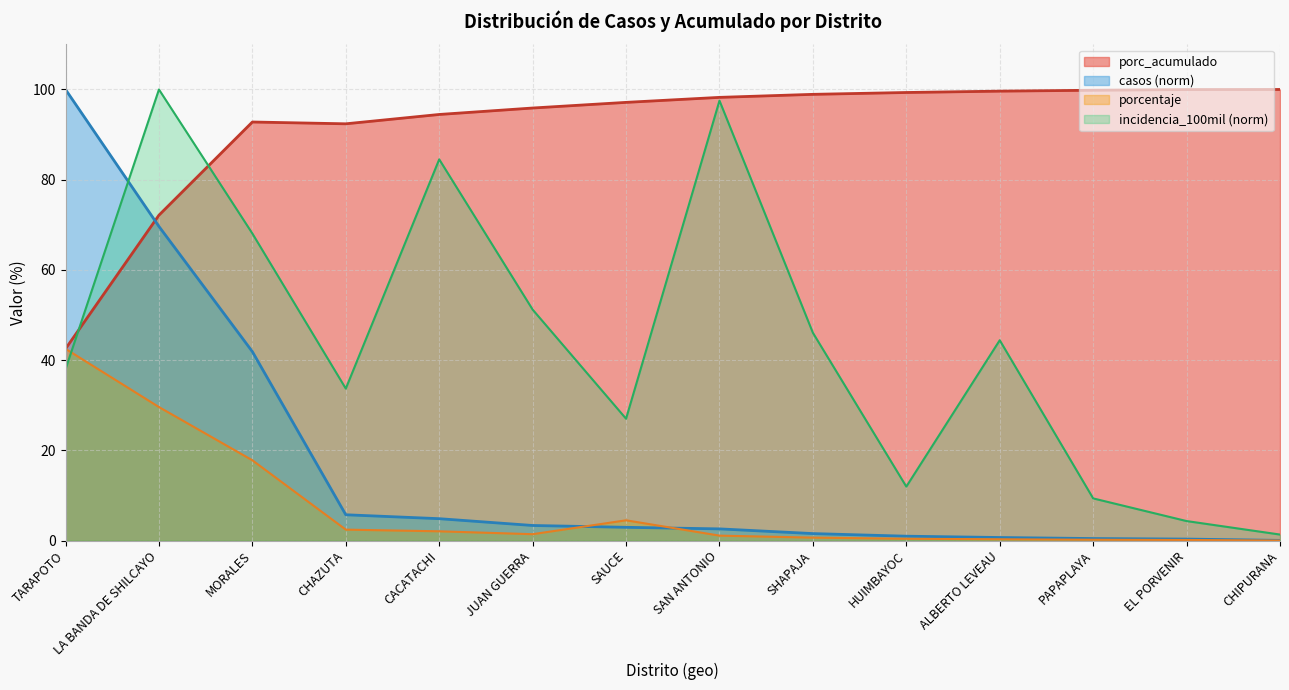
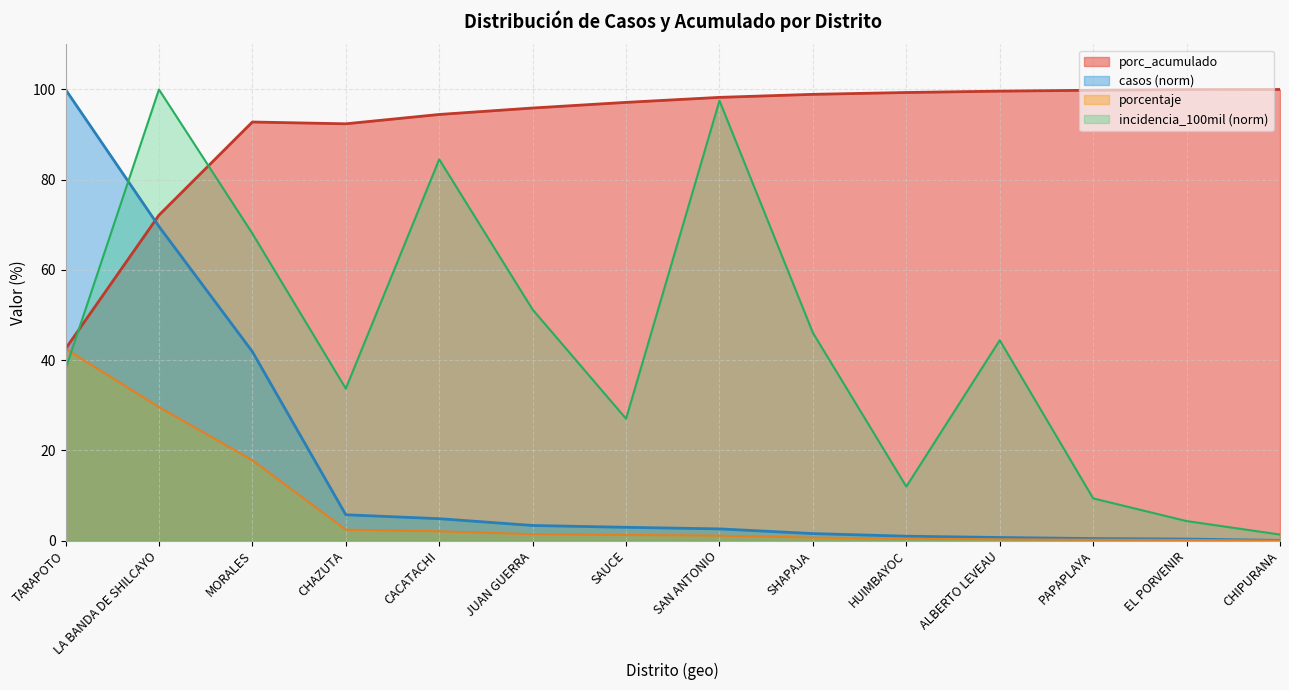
porcentaje, SAUCE: 5 -> 1
